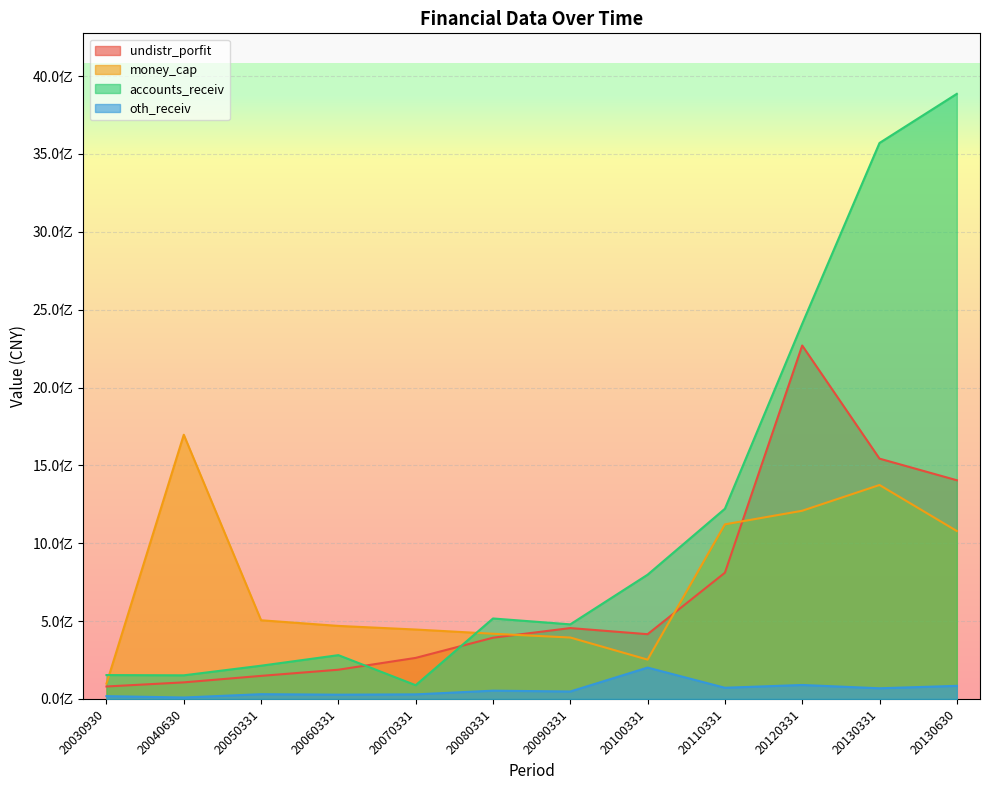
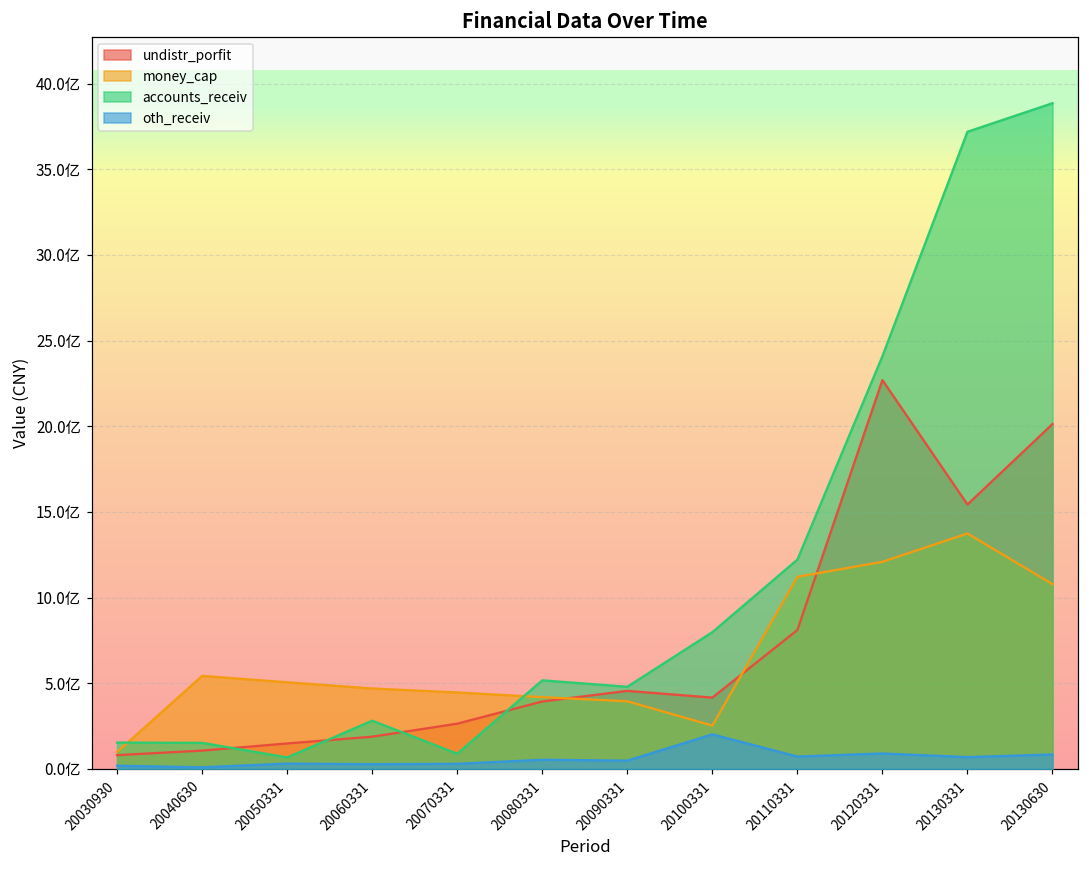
money_cap, 20040630: 17.0亿 -> 5.4亿
accounts_receiv, 20050331: 2.1亿 -> 0.7亿
accounts_receiv, 20130331: 35.7亿 -> 37.2亿
undistr_porfit, 20130630: 14.0亿 -> 20.1亿
